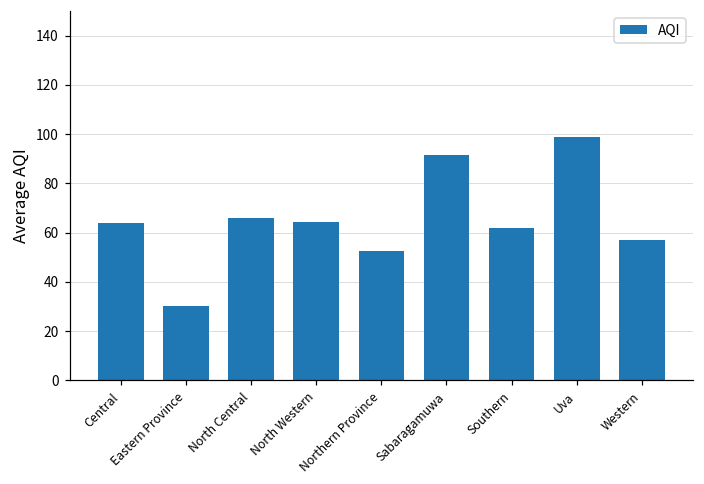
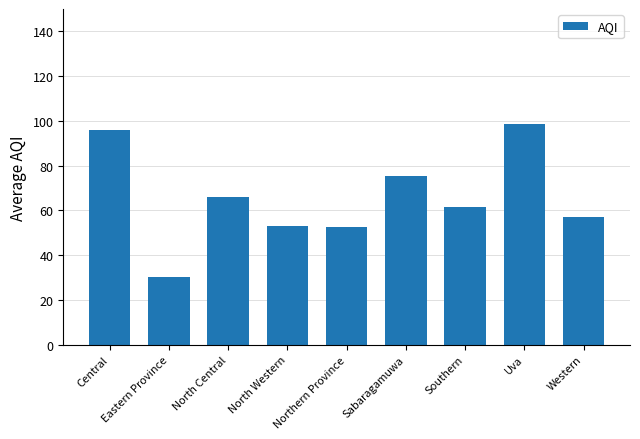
Central: 64 -> 96
North Western: 64 -> 53
Sabaragamuwa: 92 -> 76
